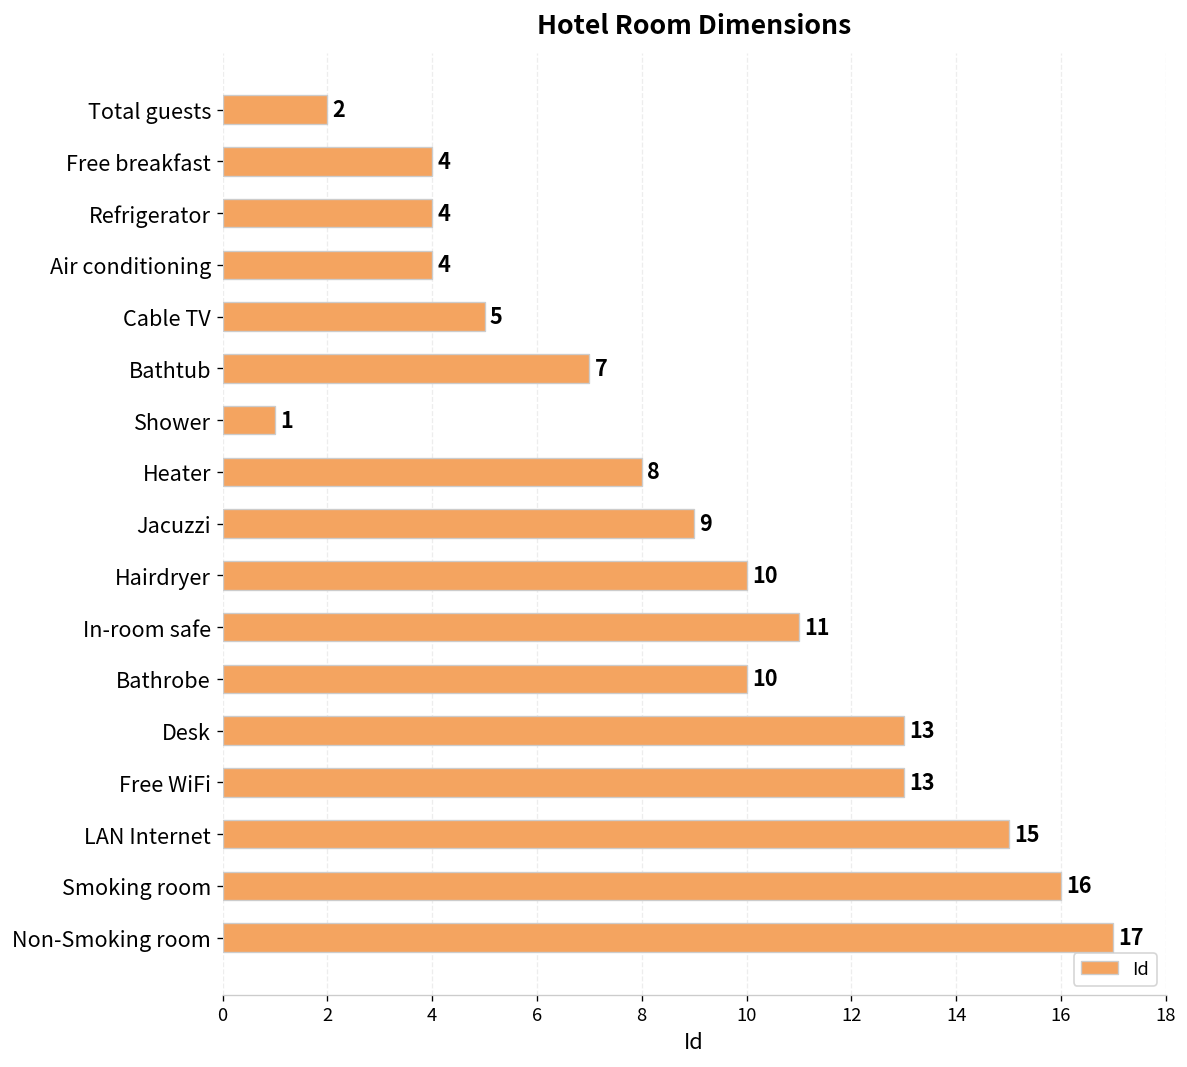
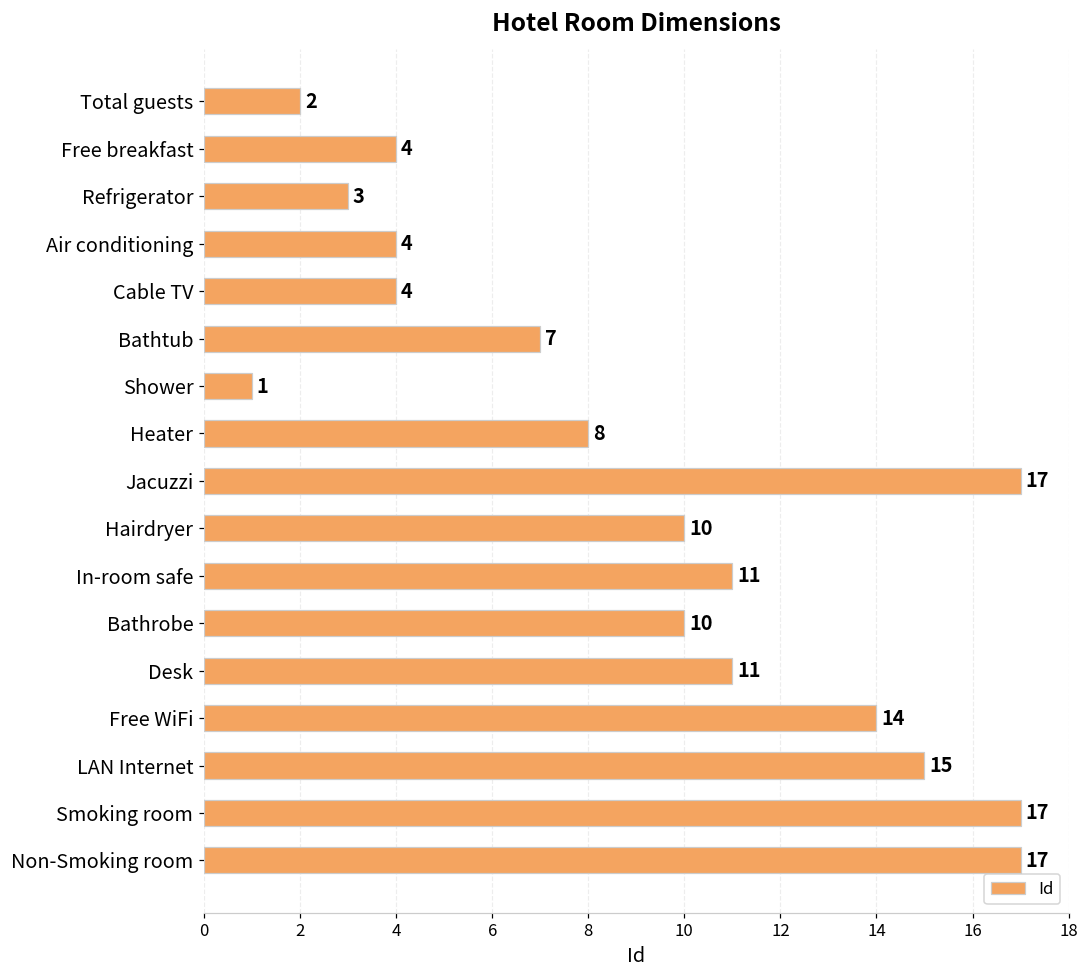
Refrigerator: 4 -> 3
Cable TV: 5 -> 4
Jacuzzi: 9 -> 17
Desk: 13 -> 11
Free WiFi: 13 -> 14
Smoking room: 16 -> 17
